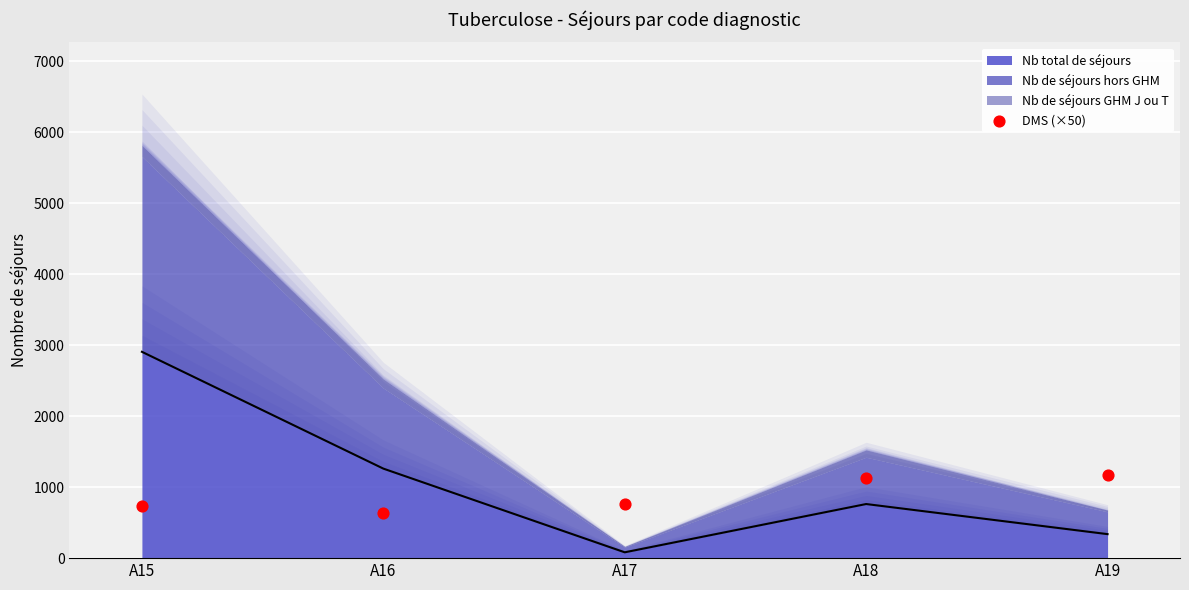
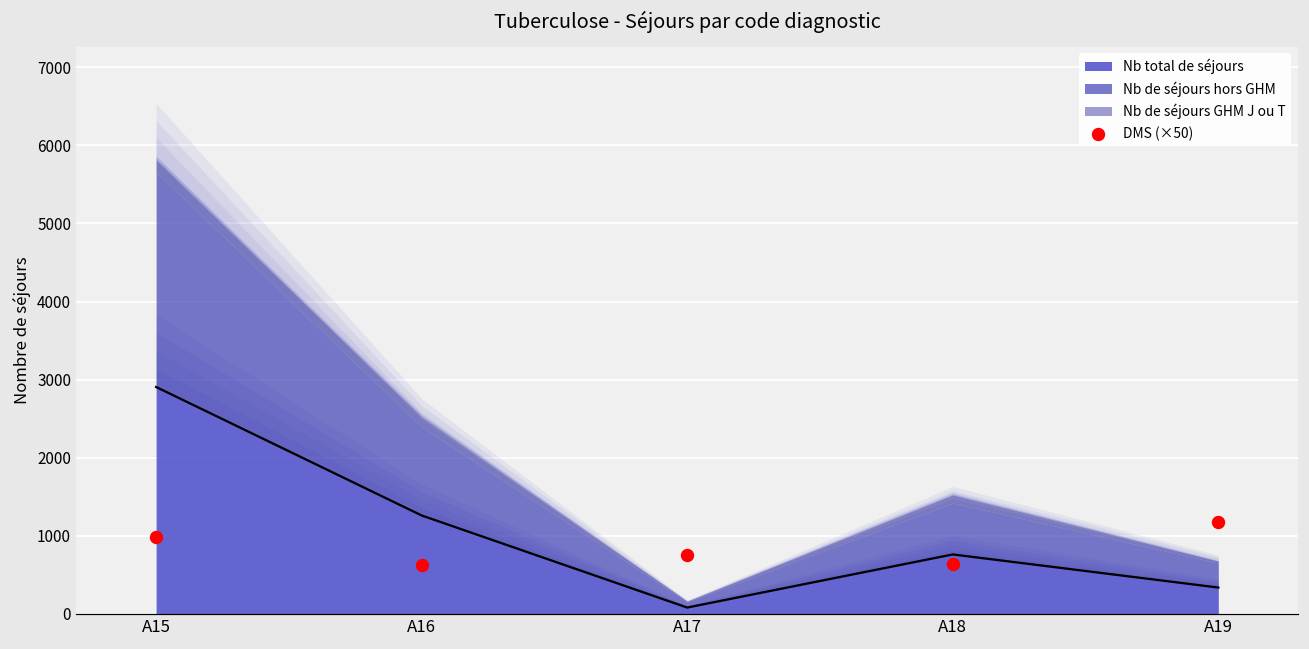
DMS (×50), A15: 700 -> 1000
DMS (×50), A18: 1100 -> 600
